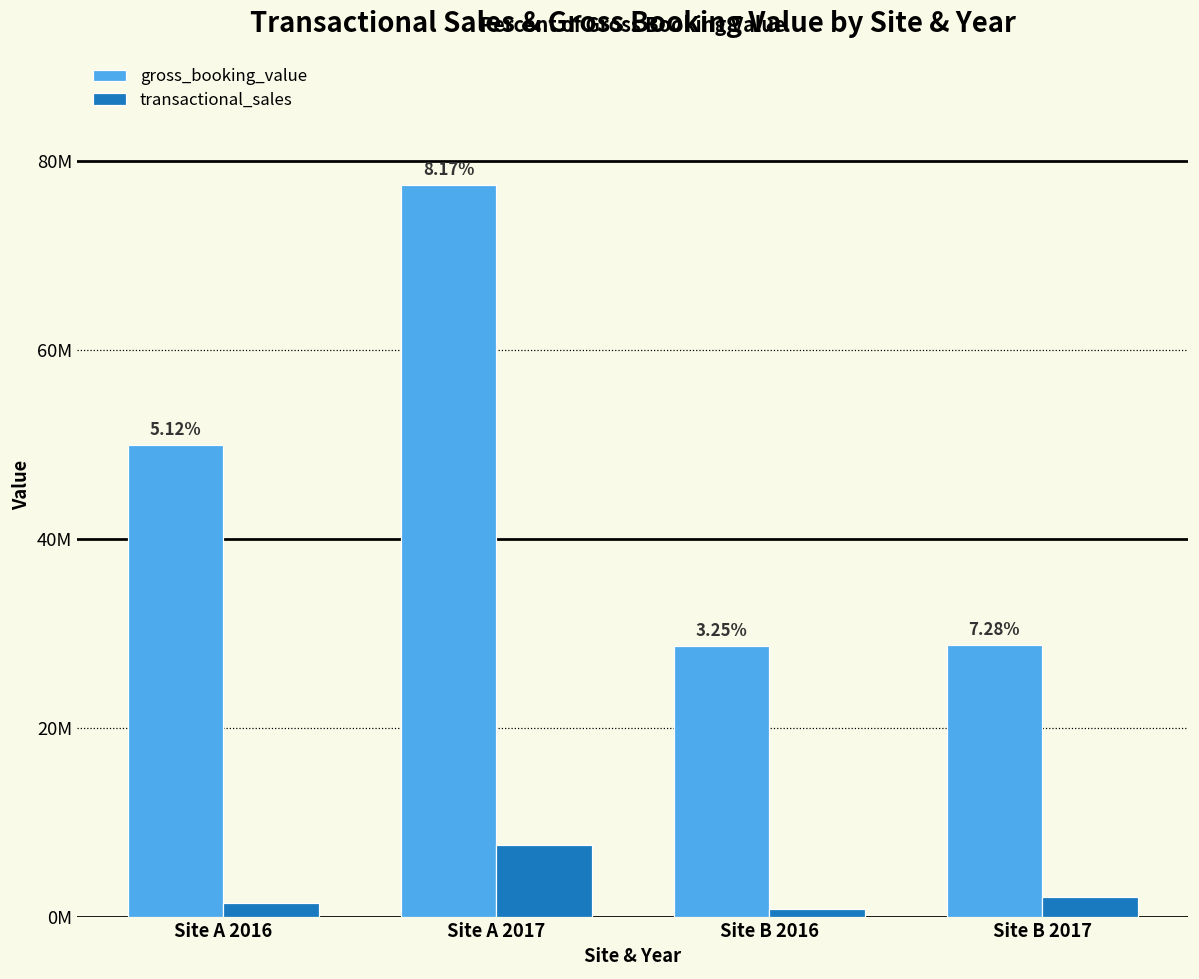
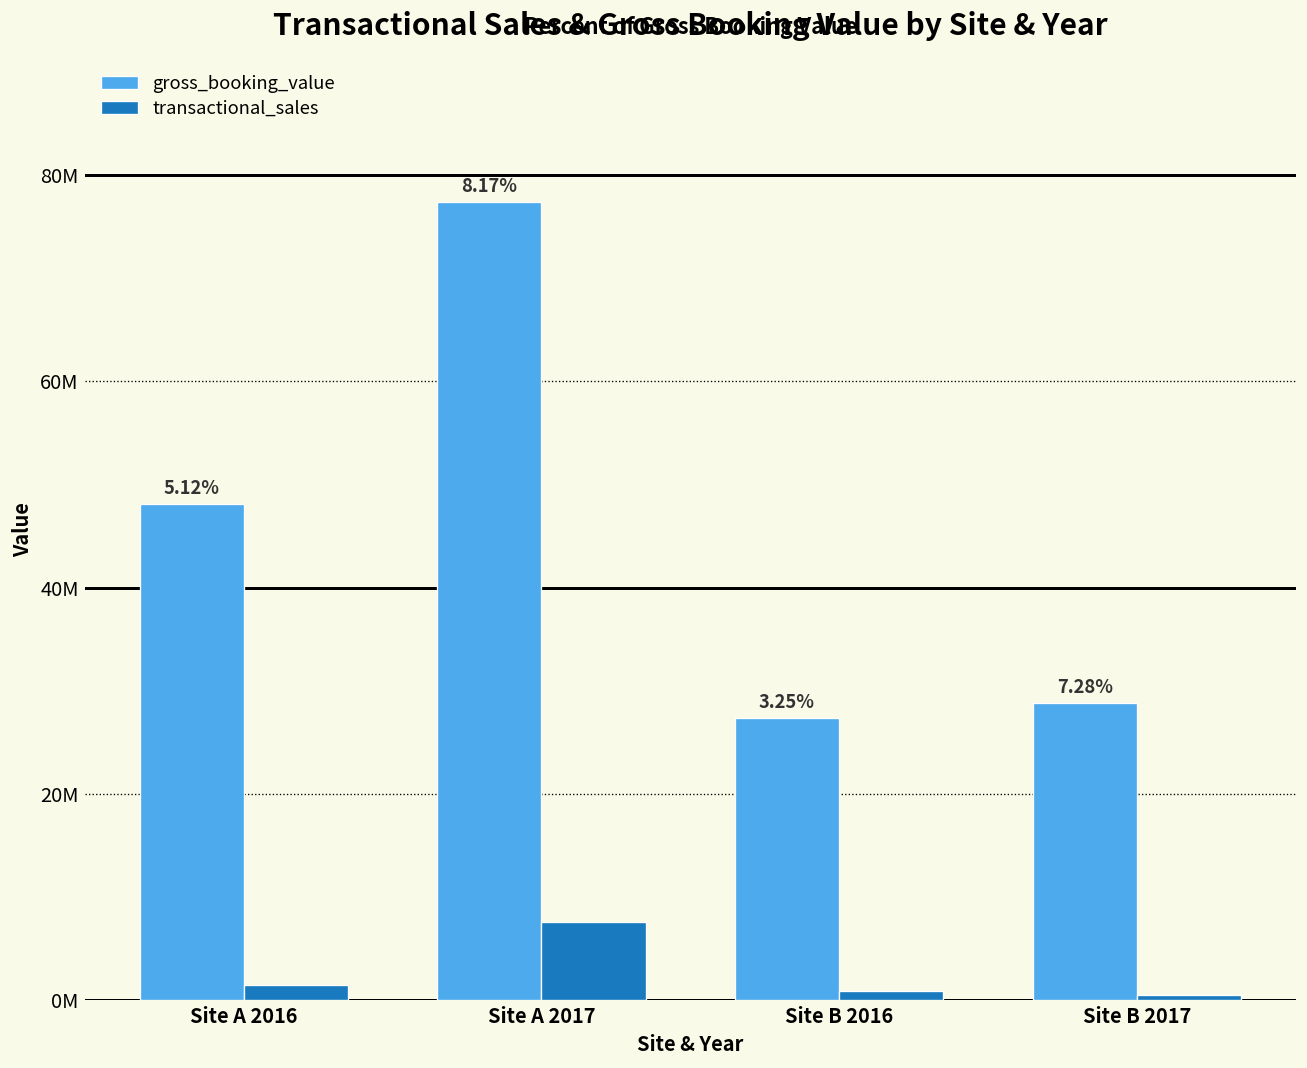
gross_booking_value, Site A 2016: 50000000 -> 48000000
gross_booking_value, Site B 2016: 29000000 -> 27000000
transactional_sales, Site B 2017: 2000000 -> 1000000
